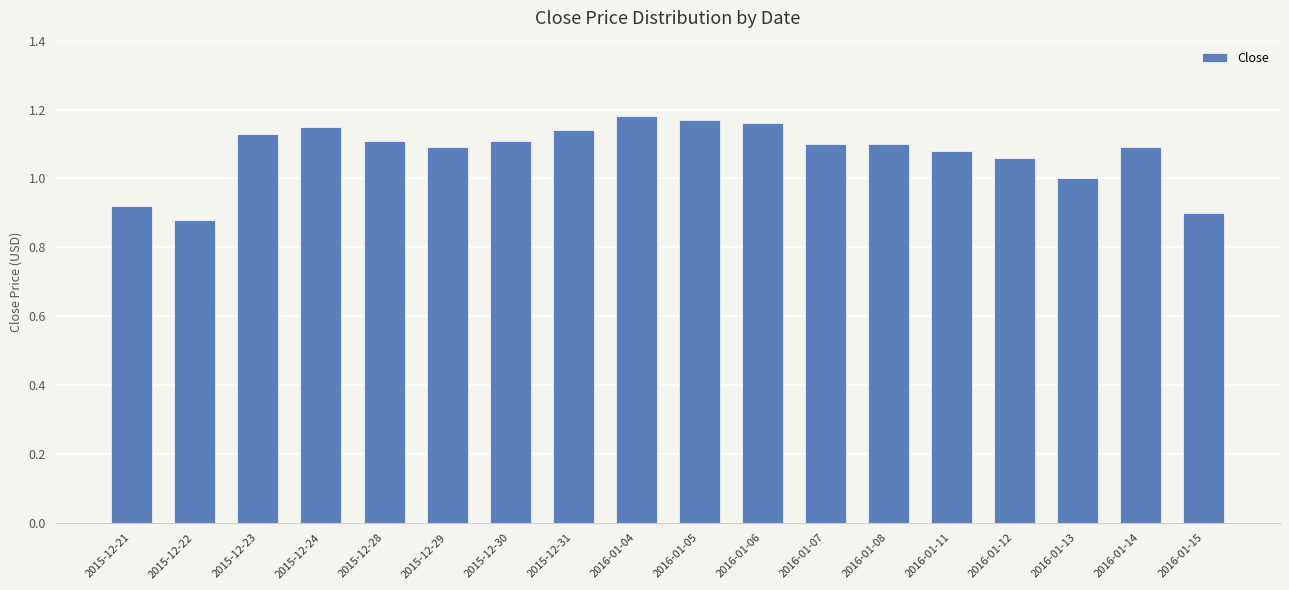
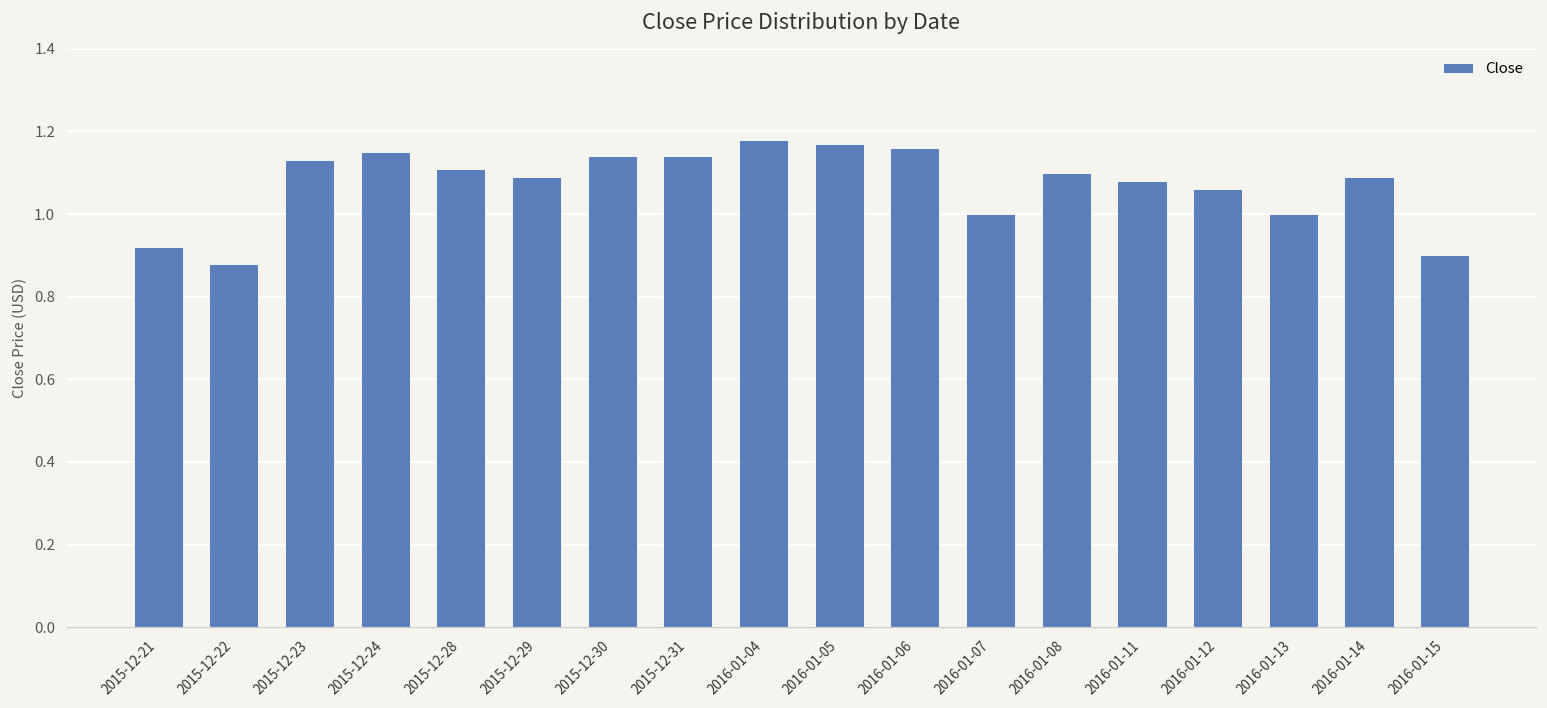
2015-12-30: 1.11 -> 1.14
2016-01-07: 1.1 -> 1.0
